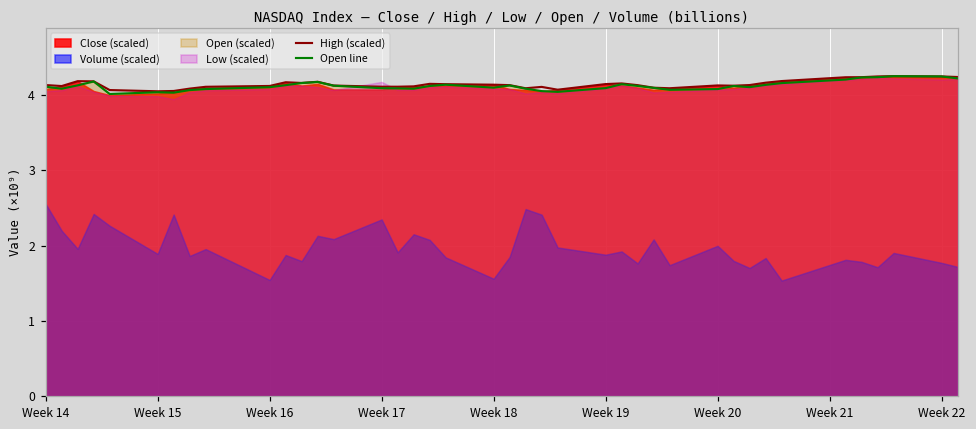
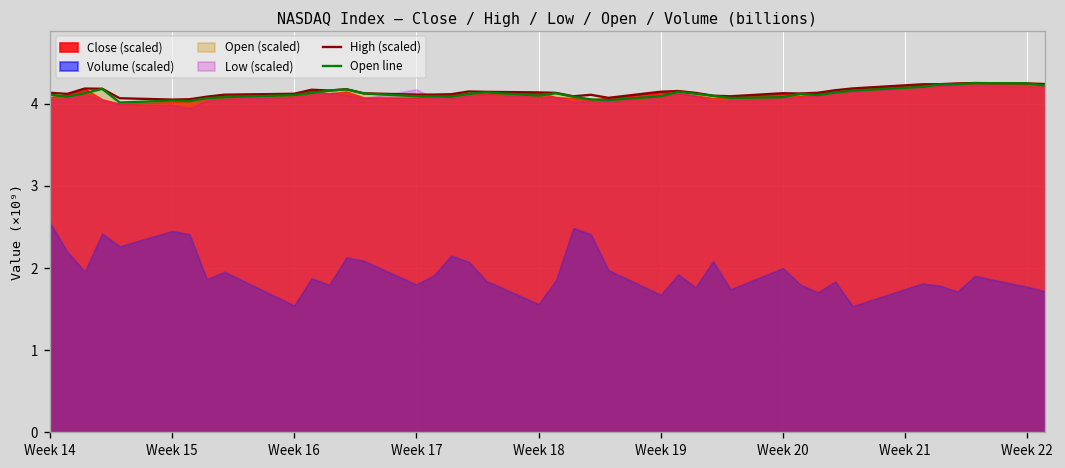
Volume (scaled), Week 15: 1.9 -> 2.5
Volume (scaled), Week 17: 2.3 -> 1.8
Volume (scaled), Week 19: 1.9 -> 1.7
